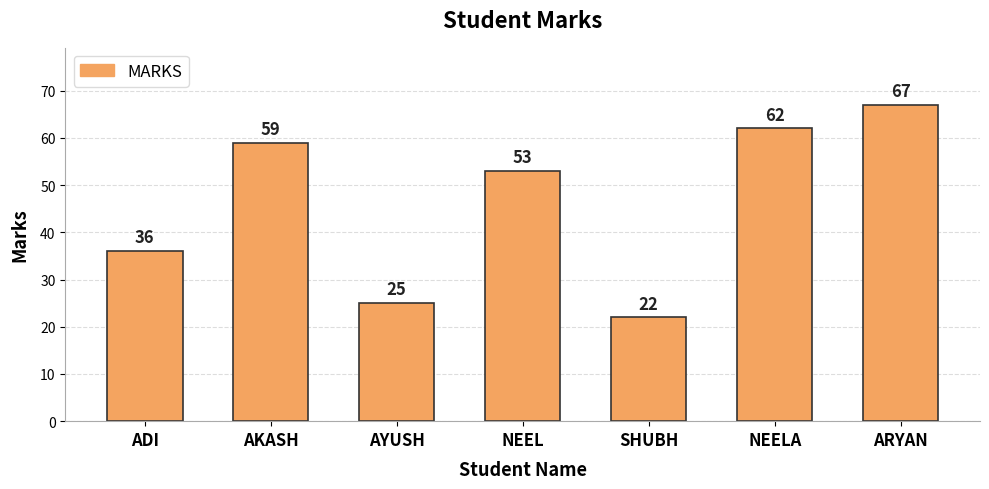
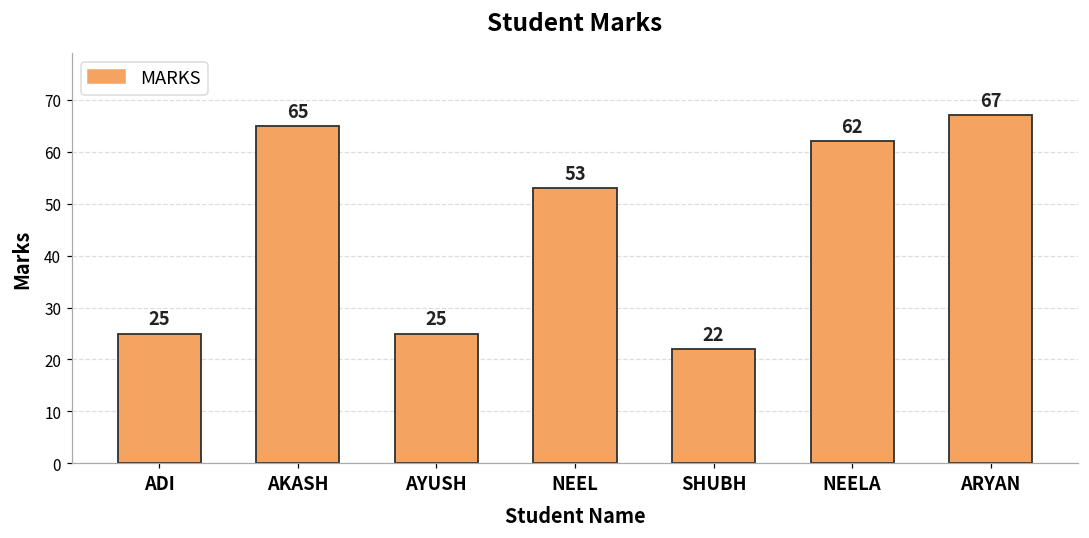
ADI: 36 -> 25
AKASH: 59 -> 65
